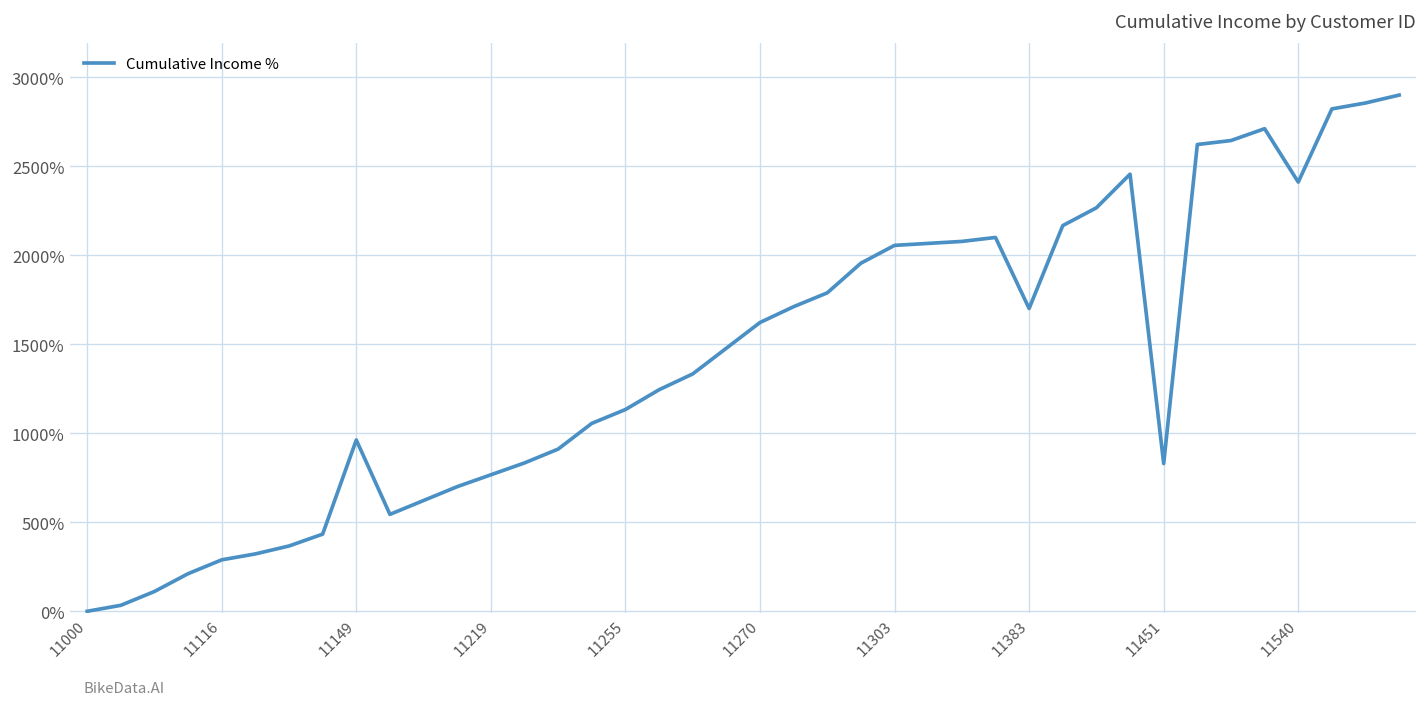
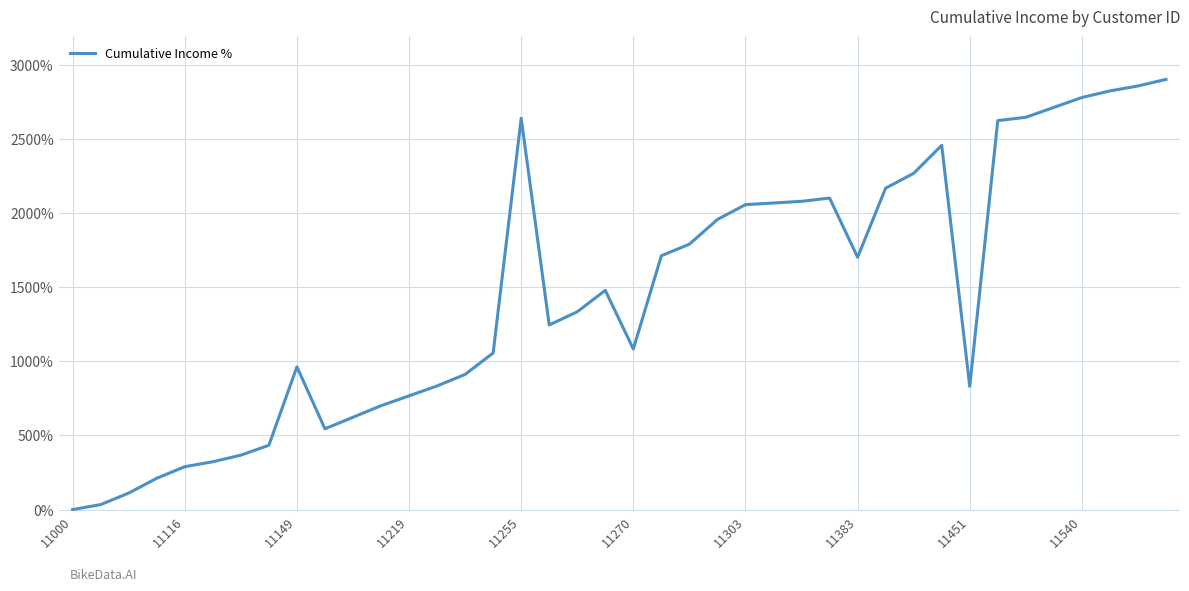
11255: 1130% -> 2640%
11270: 1620% -> 1080%
11540: 2410% -> 2780%
